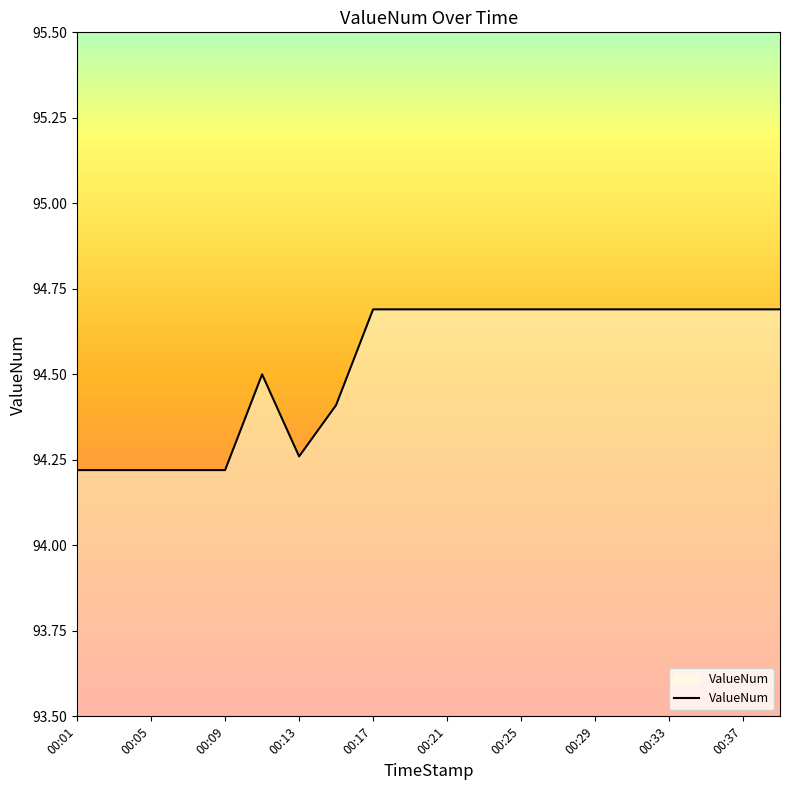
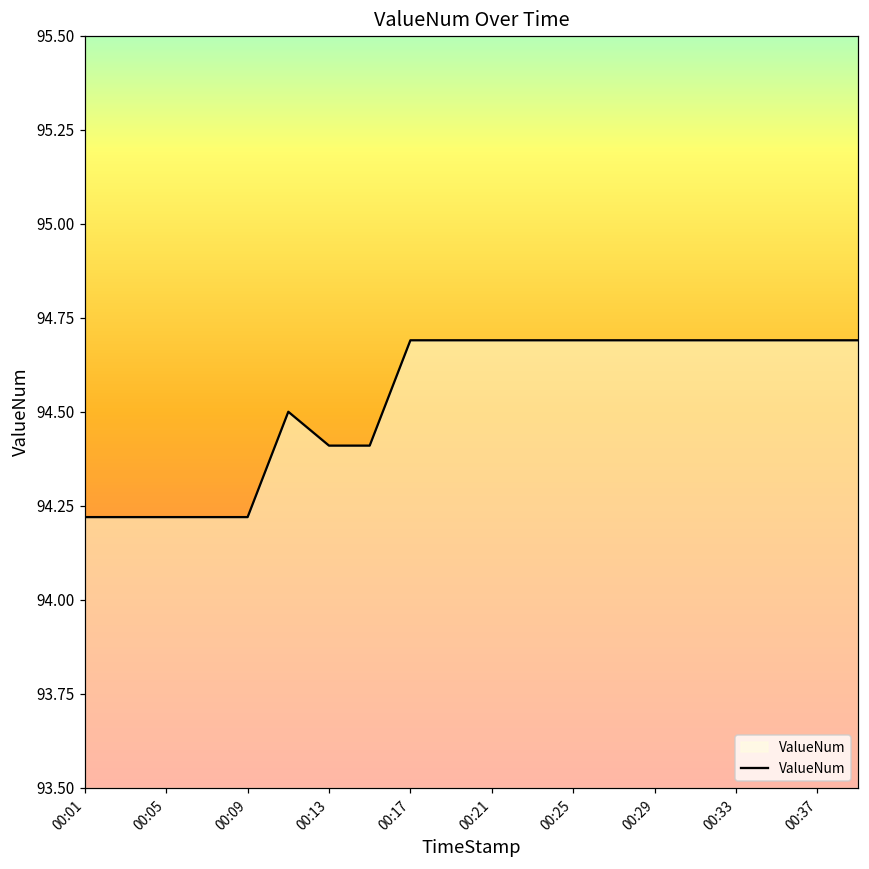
00:13: 94.26 -> 94.41
